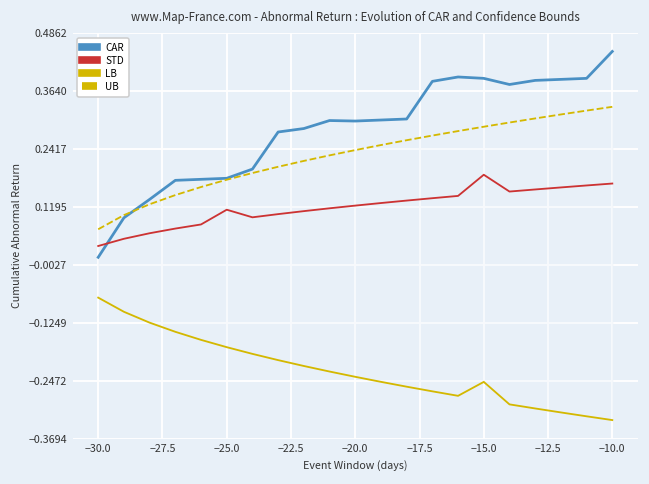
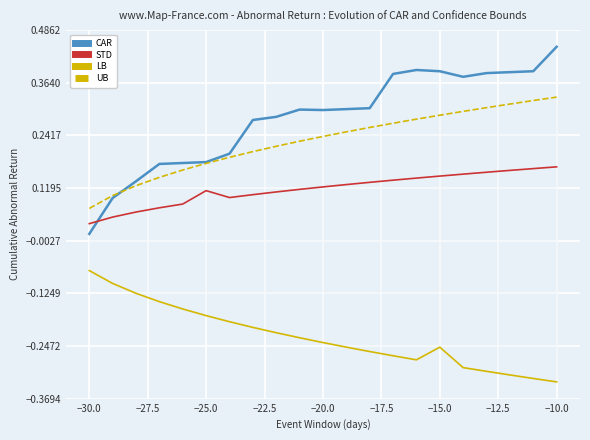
STD, −15.0: 0.19 -> 0.15
